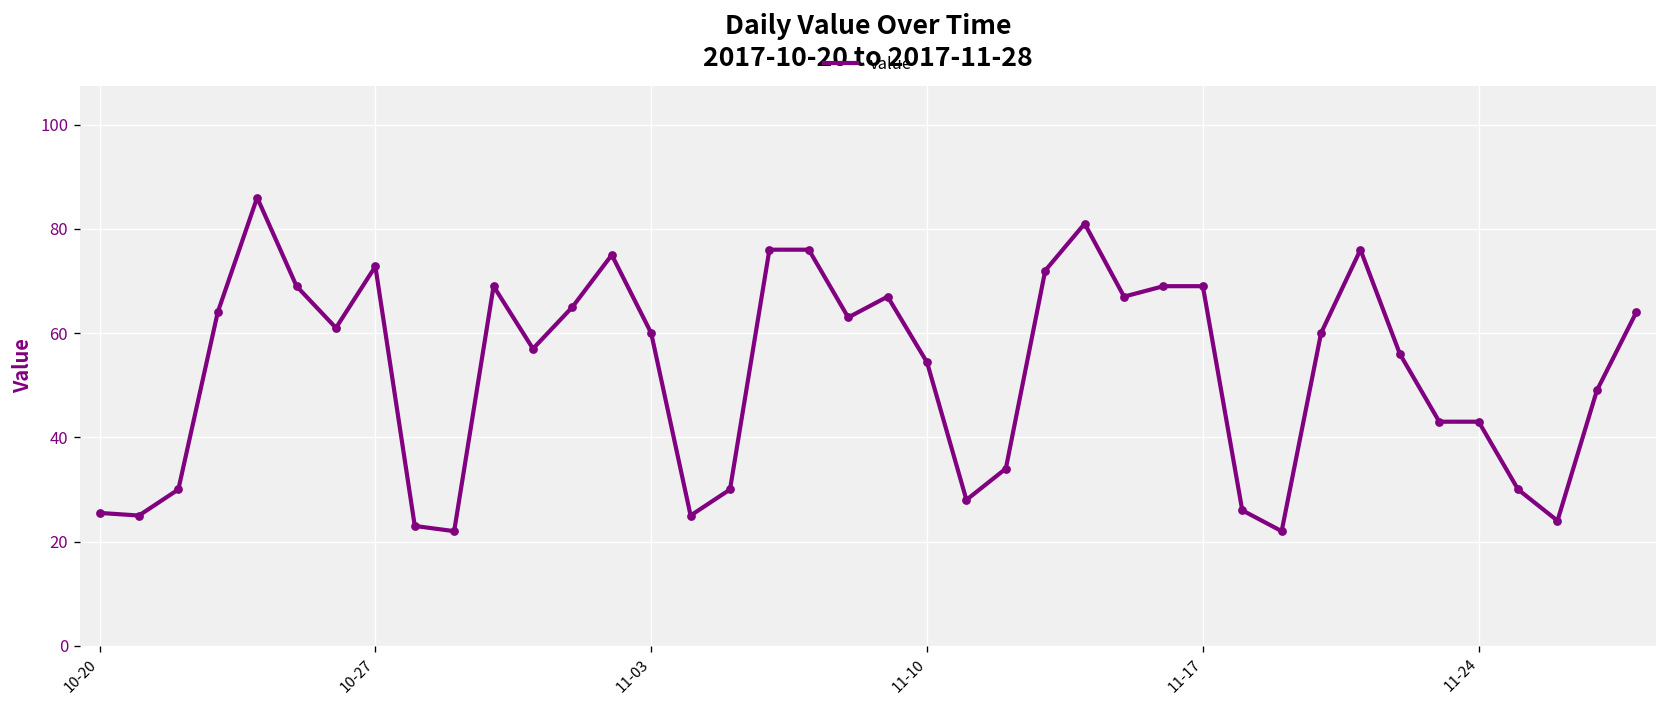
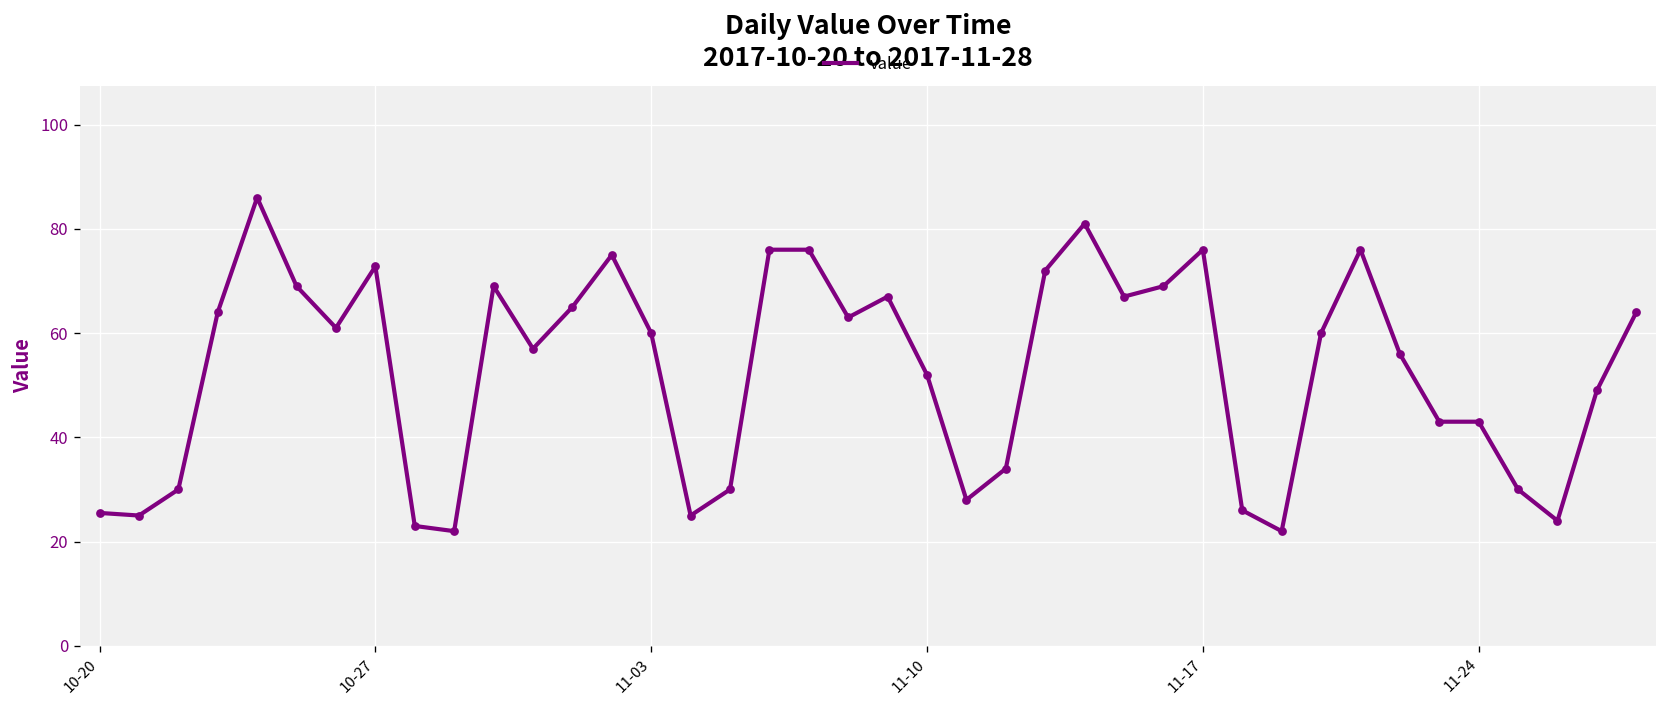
11-10: 54 -> 52
11-17: 69 -> 76
